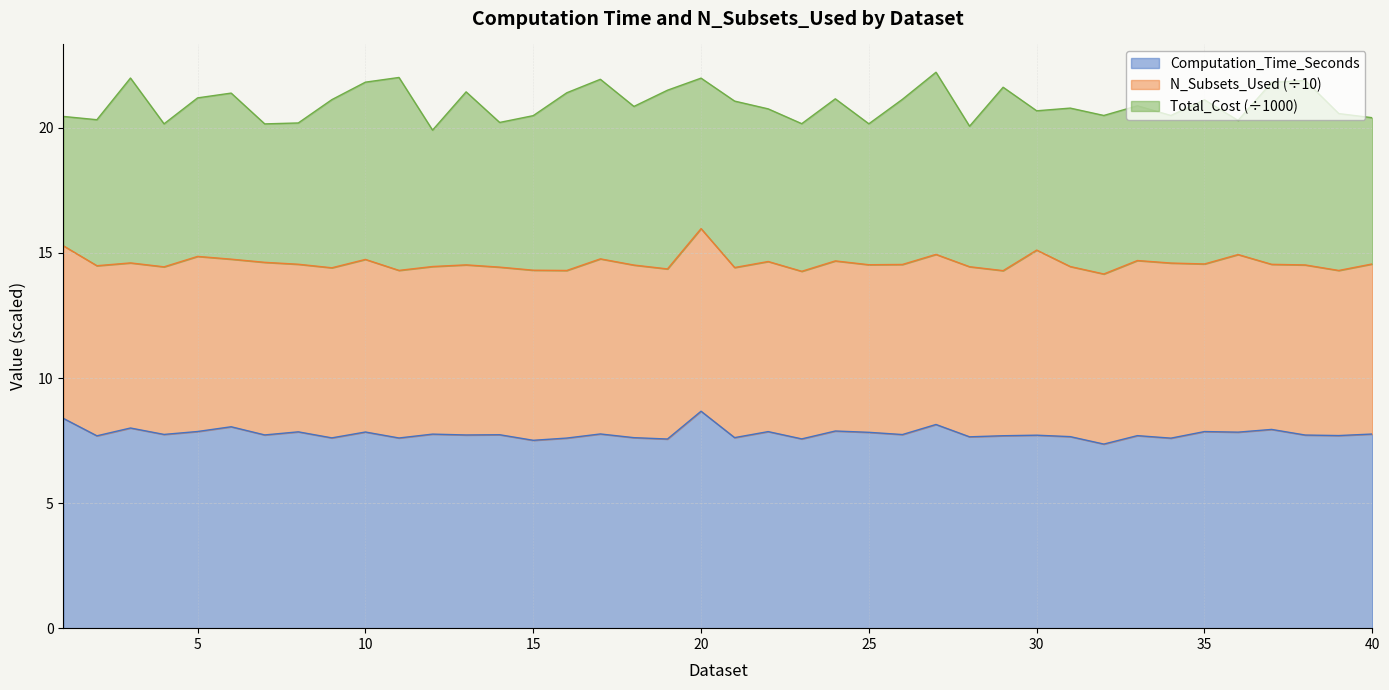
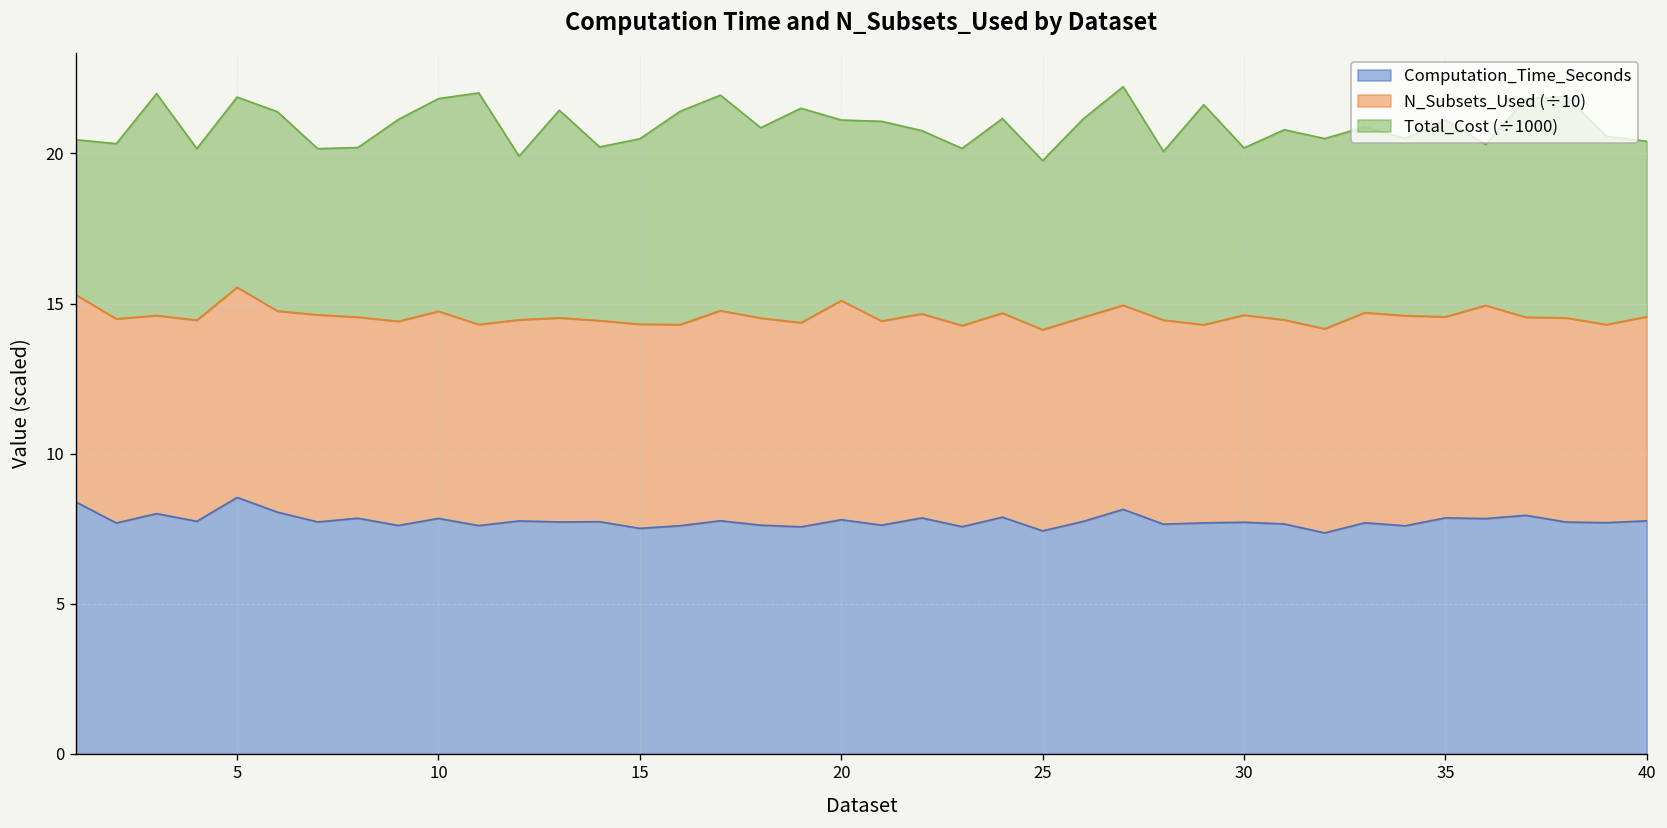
Computation_Time_Seconds, 5: 7.9 -> 8.5
Computation_Time_Seconds, 20: 8.7 -> 7.8
Computation_Time_Seconds, 25: 7.8 -> 7.4
N_Subsets_Used (÷10), 30: 7.4 -> 6.9
